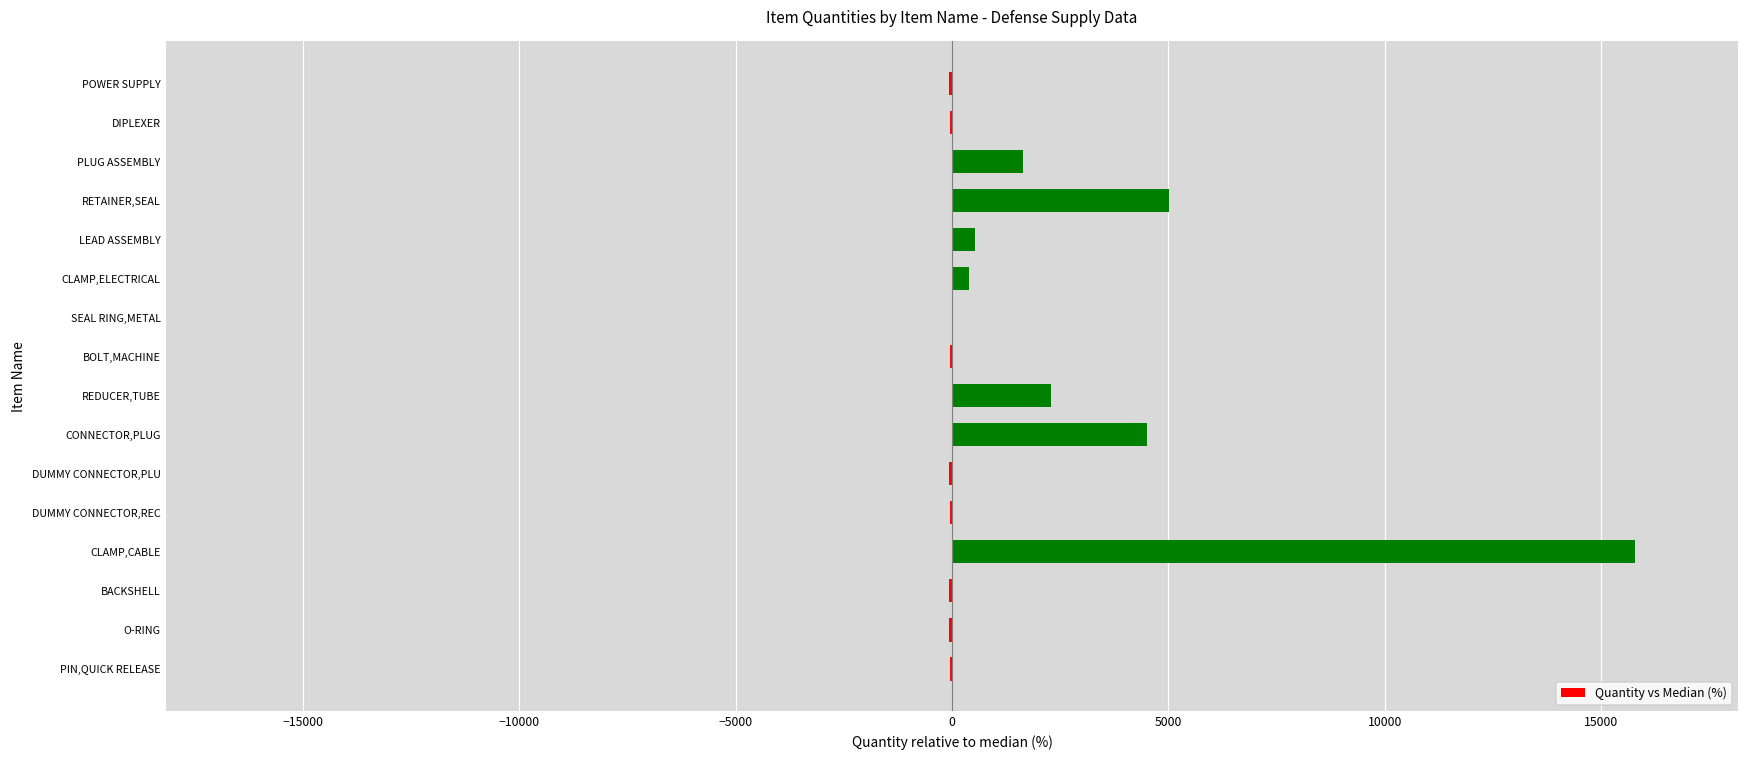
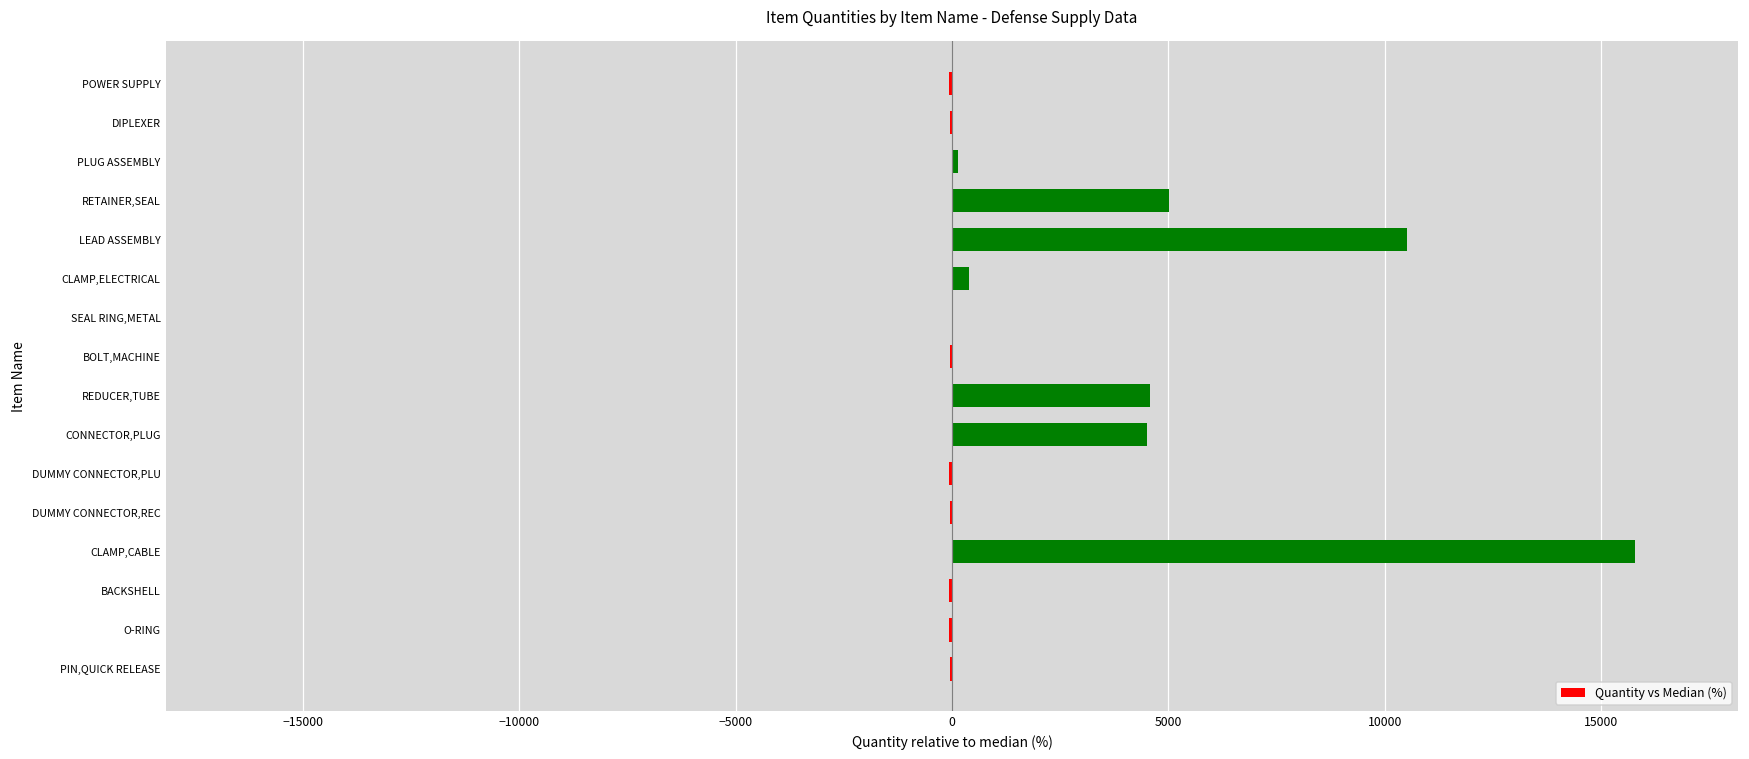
PLUG ASSEMBLY: 1700 -> 200
LEAD ASSEMBLY: 500 -> 10500
REDUCER,TUBE: 2300 -> 4600
